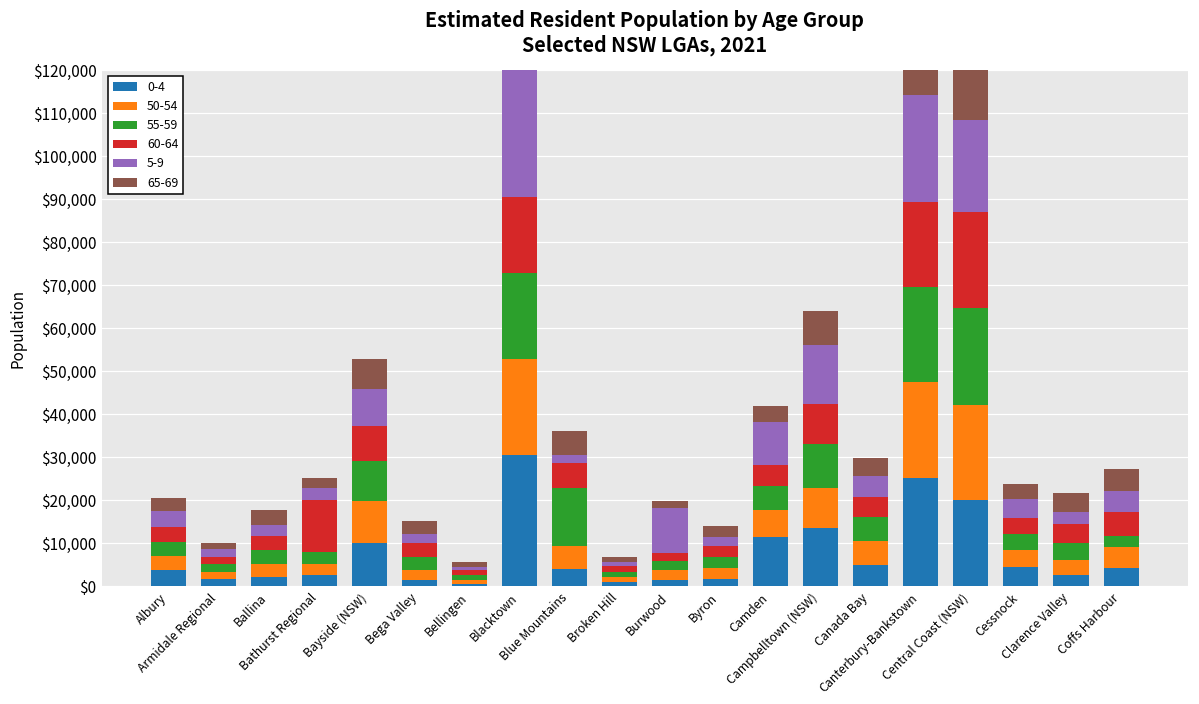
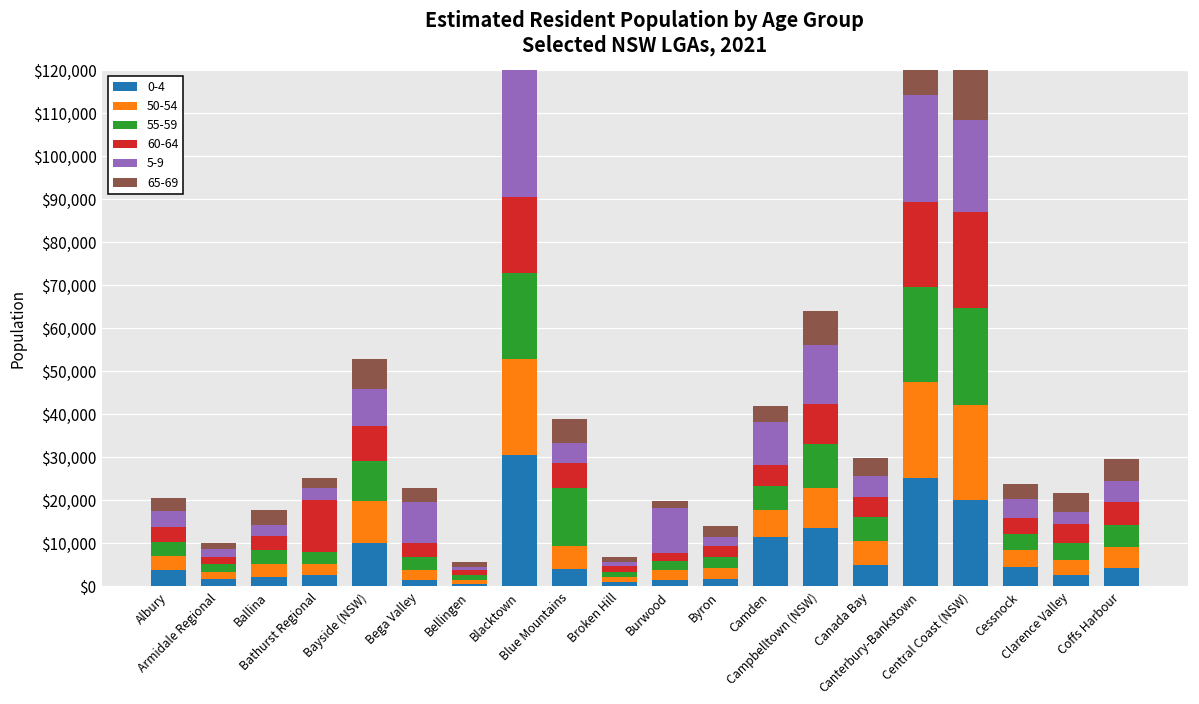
5-9, Bega Valley: $2,000 -> $9,000
5-9, Blue Mountains: $2,000 -> $5,000
55-59, Coffs Harbour: $3,000 -> $5,000
